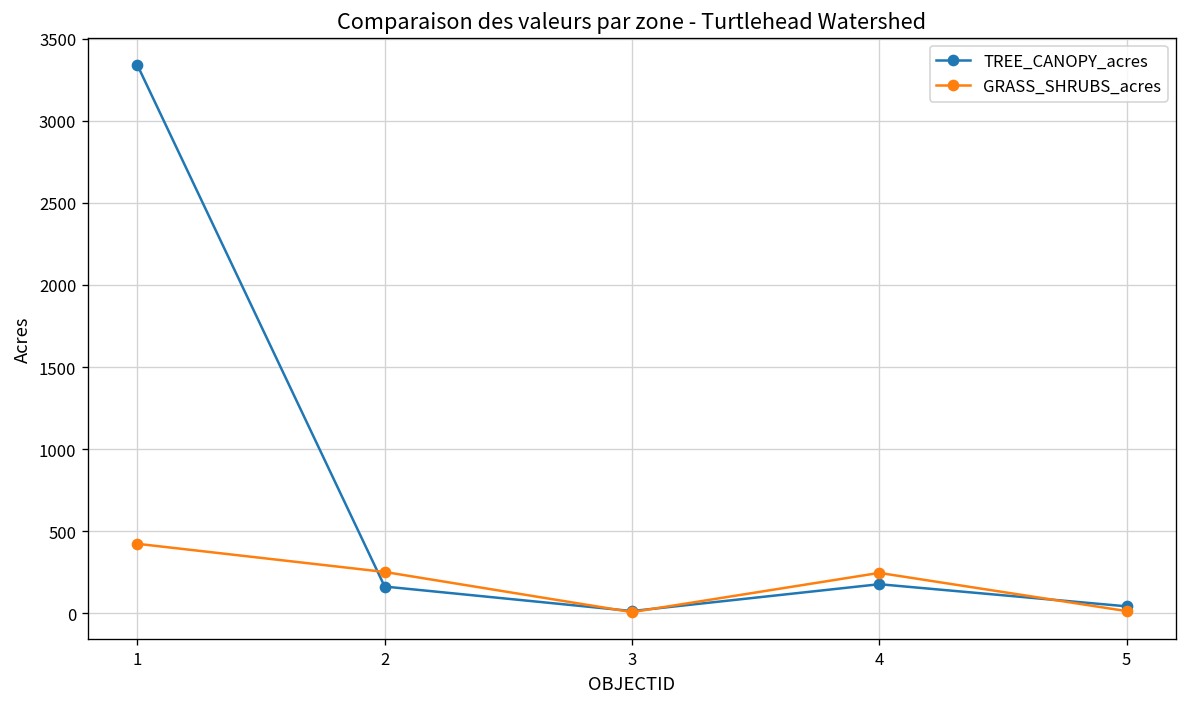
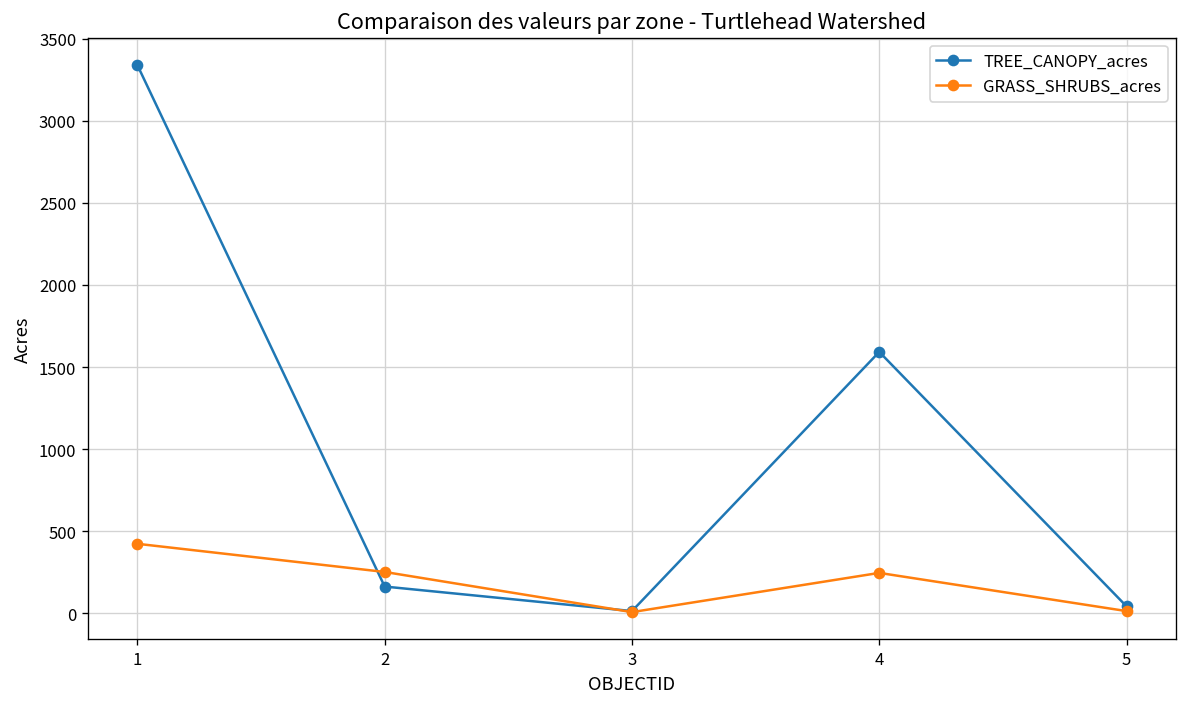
TREE_CANOPY_acres, 4: 180 -> 1590
